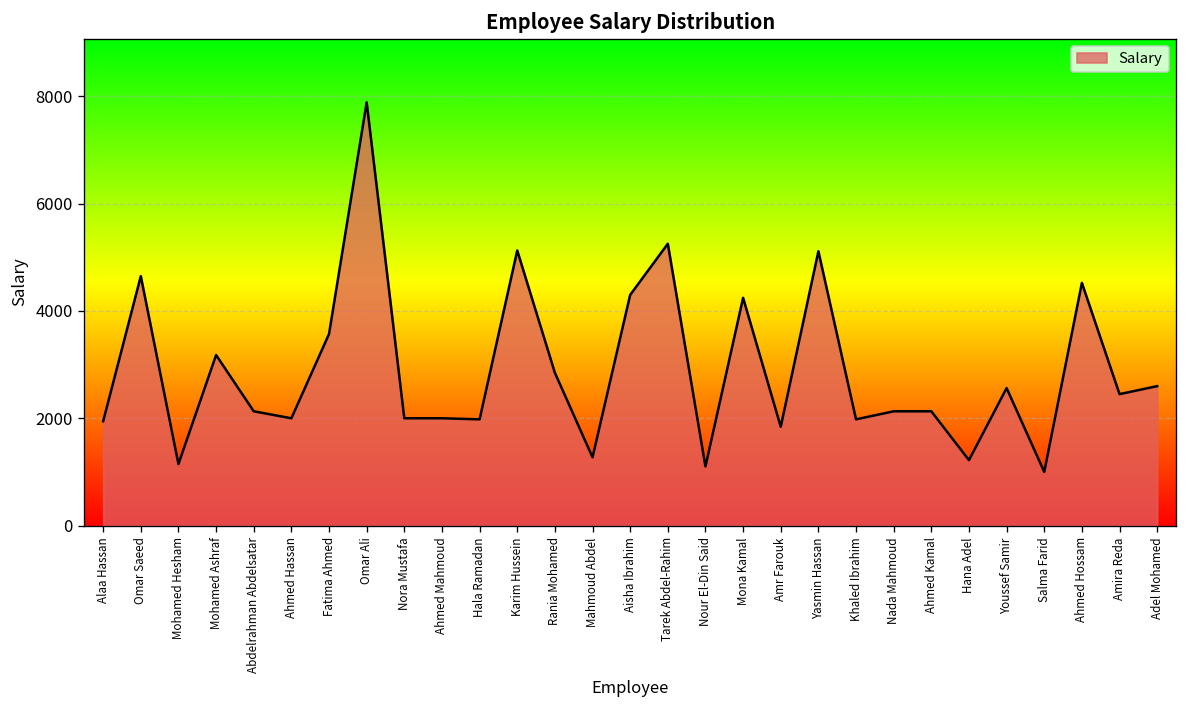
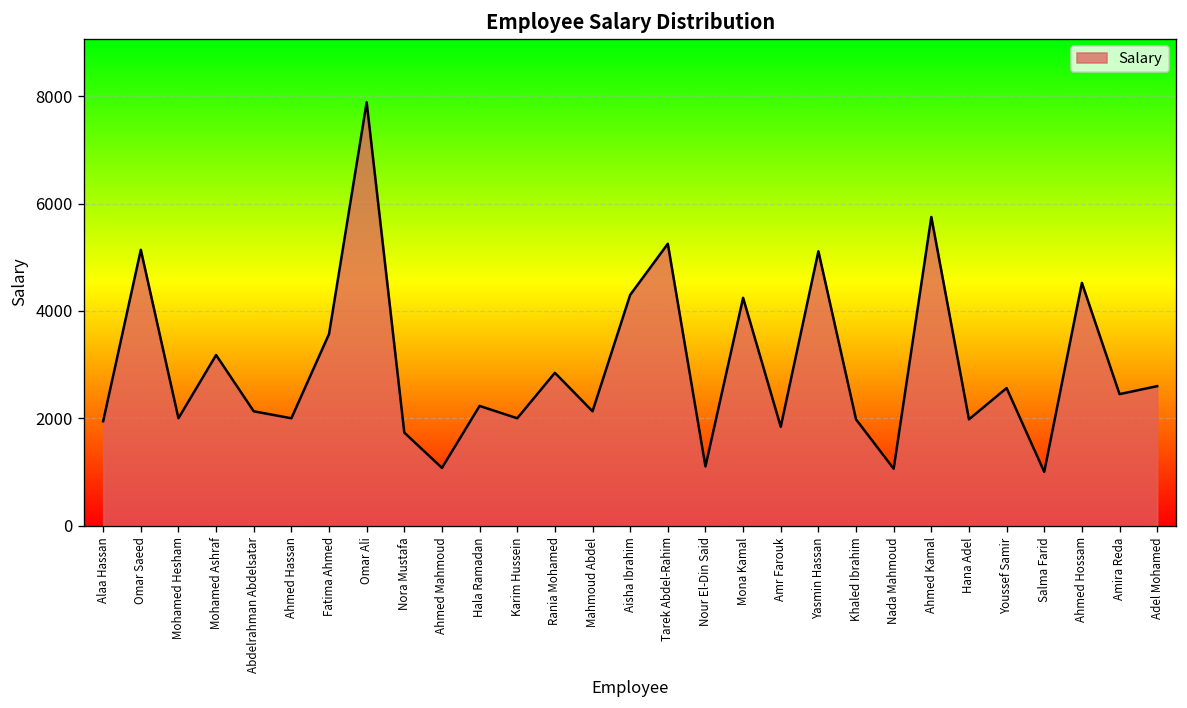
Omar Saeed: 4600 -> 5100
Mohamed Hesham: 1100 -> 2000
Nora Mustafa: 2000 -> 1700
Ahmed Mahmoud: 2000 -> 1100
Hala Ramadan: 2000 -> 2200
Karim Hussein: 5100 -> 2000
Mahmoud Abdel: 1300 -> 2100
Nada Mahmoud: 2100 -> 1100
Ahmed Kamal: 2100 -> 5800
Hana Adel: 1200 -> 2000
